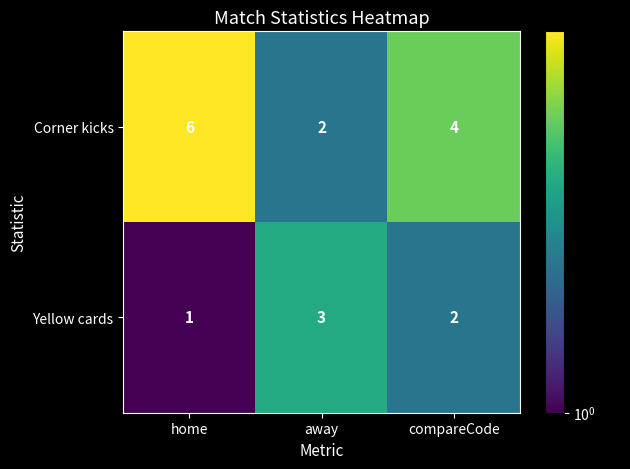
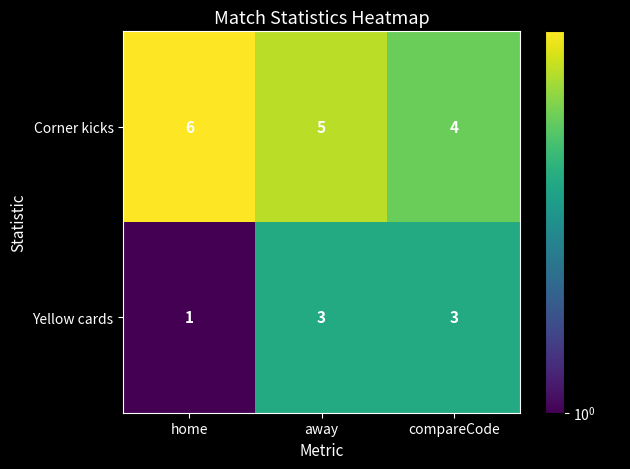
Corner kicks, away: 2 -> 5
Yellow cards, compareCode: 2 -> 3
